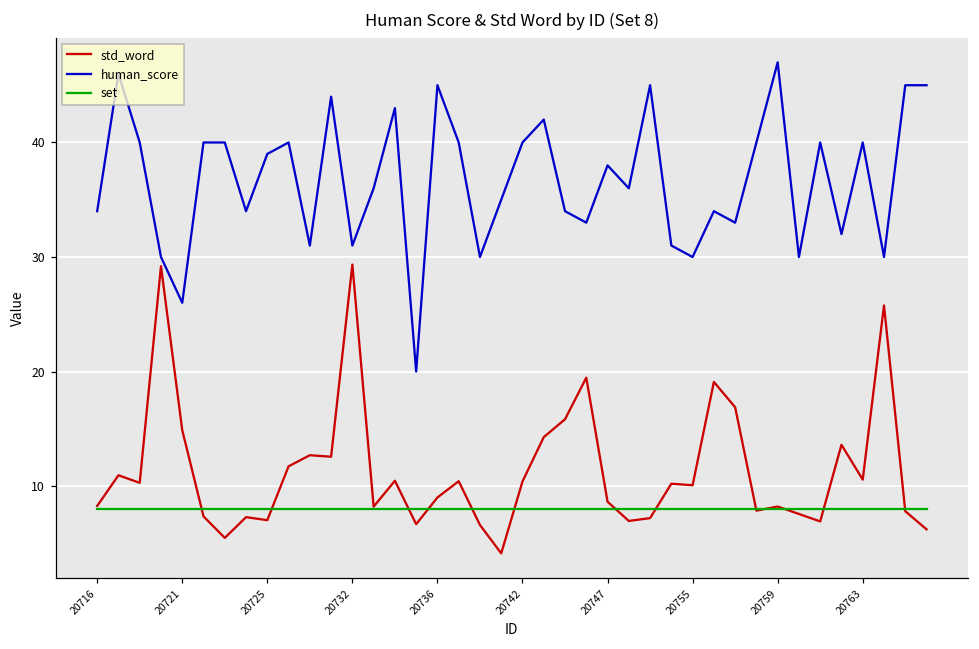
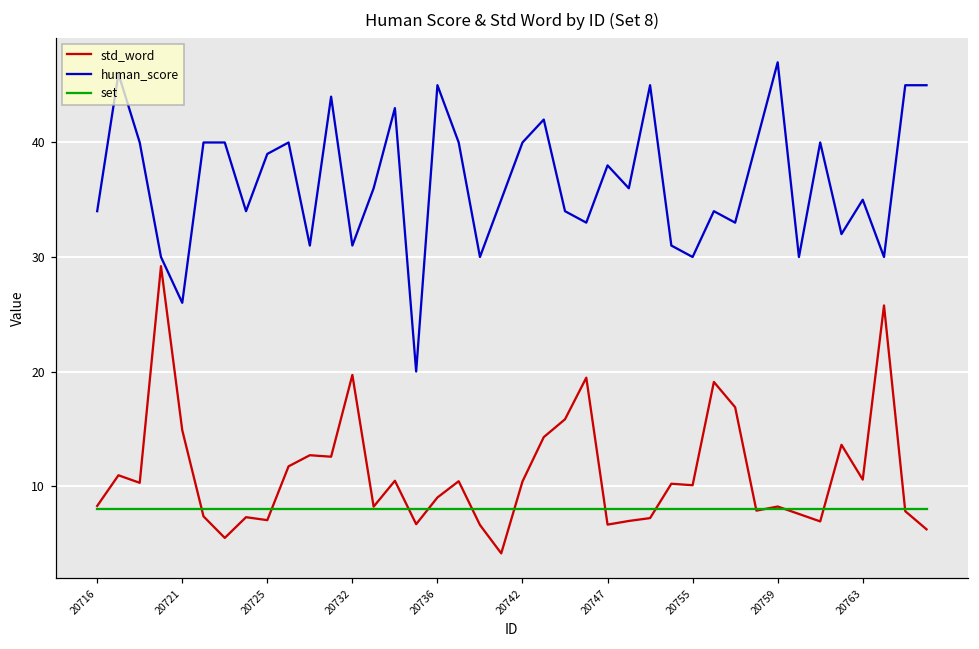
std_word, 20732: 29.3 -> 19.7
std_word, 20747: 8.6 -> 6.6
human_score, 20763: 40 -> 35
